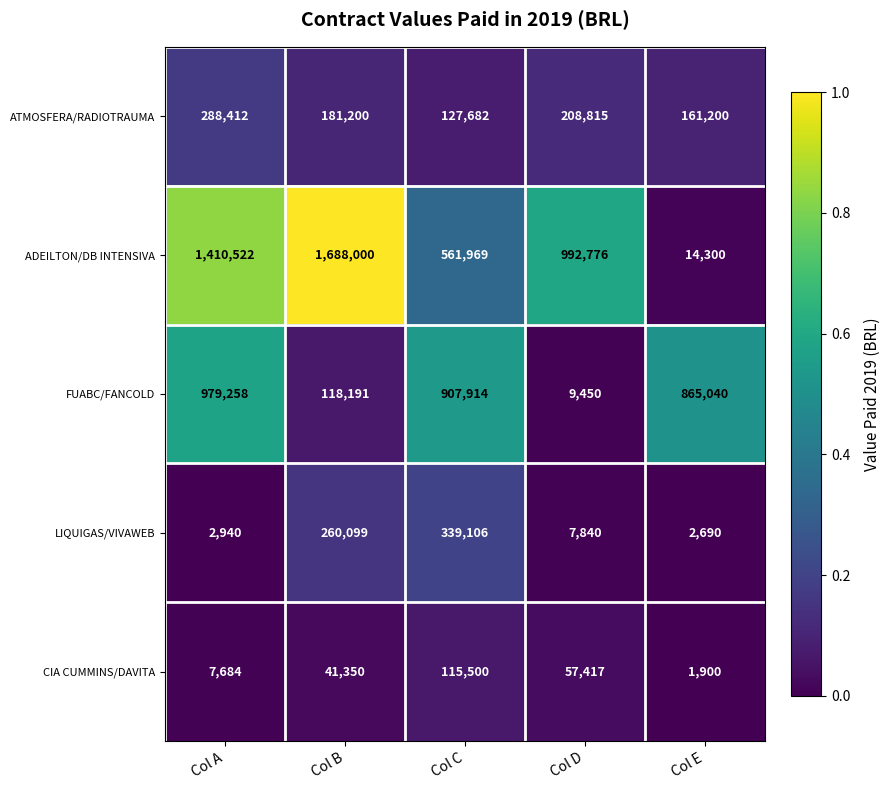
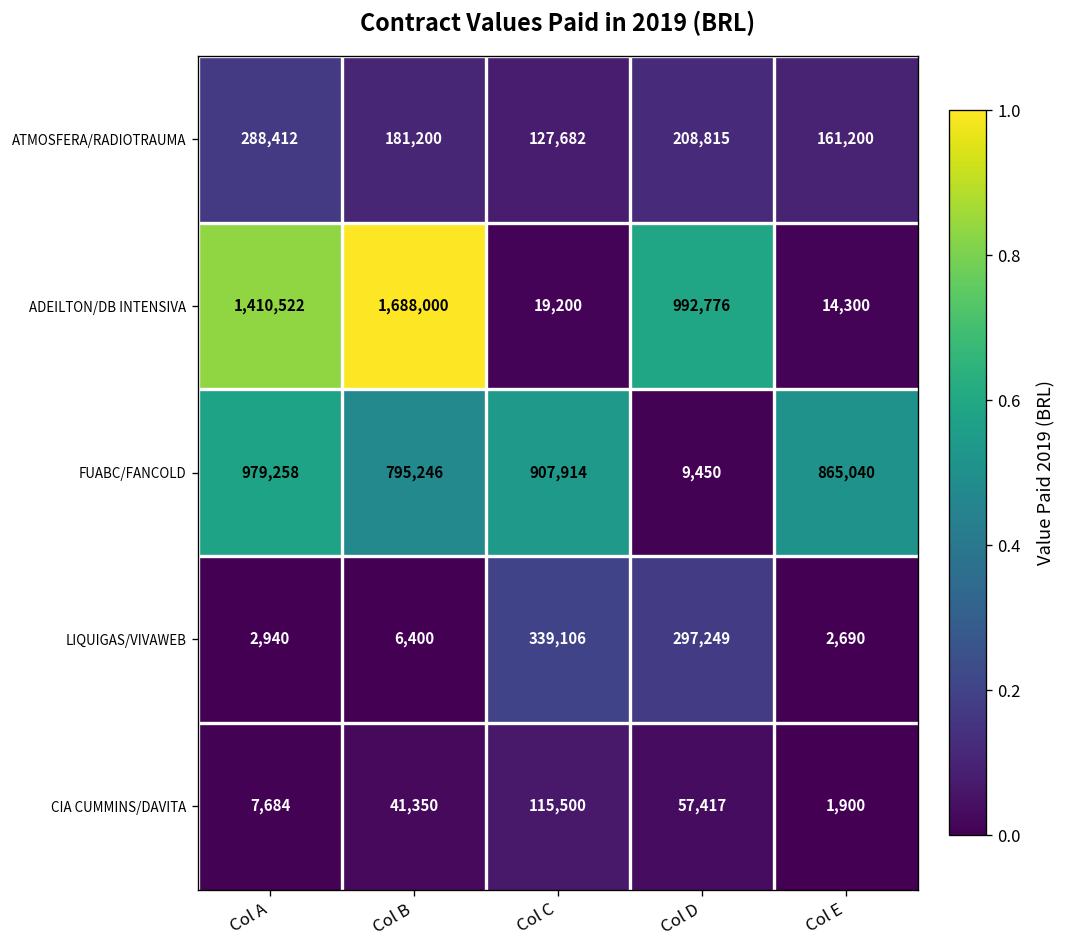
ADEILTON/DB INTENSIVA, Col C: 561,969 -> 19,200
FUABC/FANCOLD, Col B: 118,191 -> 795,246
LIQUIGAS/VIVAWEB, Col B: 260,099 -> 6,400
LIQUIGAS/VIVAWEB, Col D: 7,840 -> 297,249
